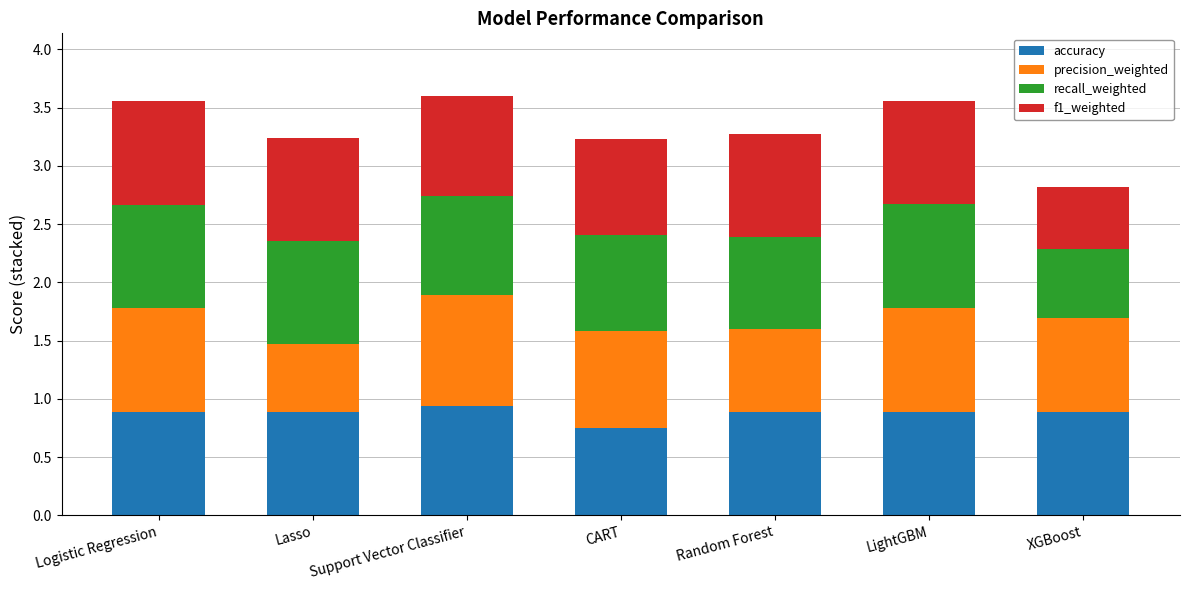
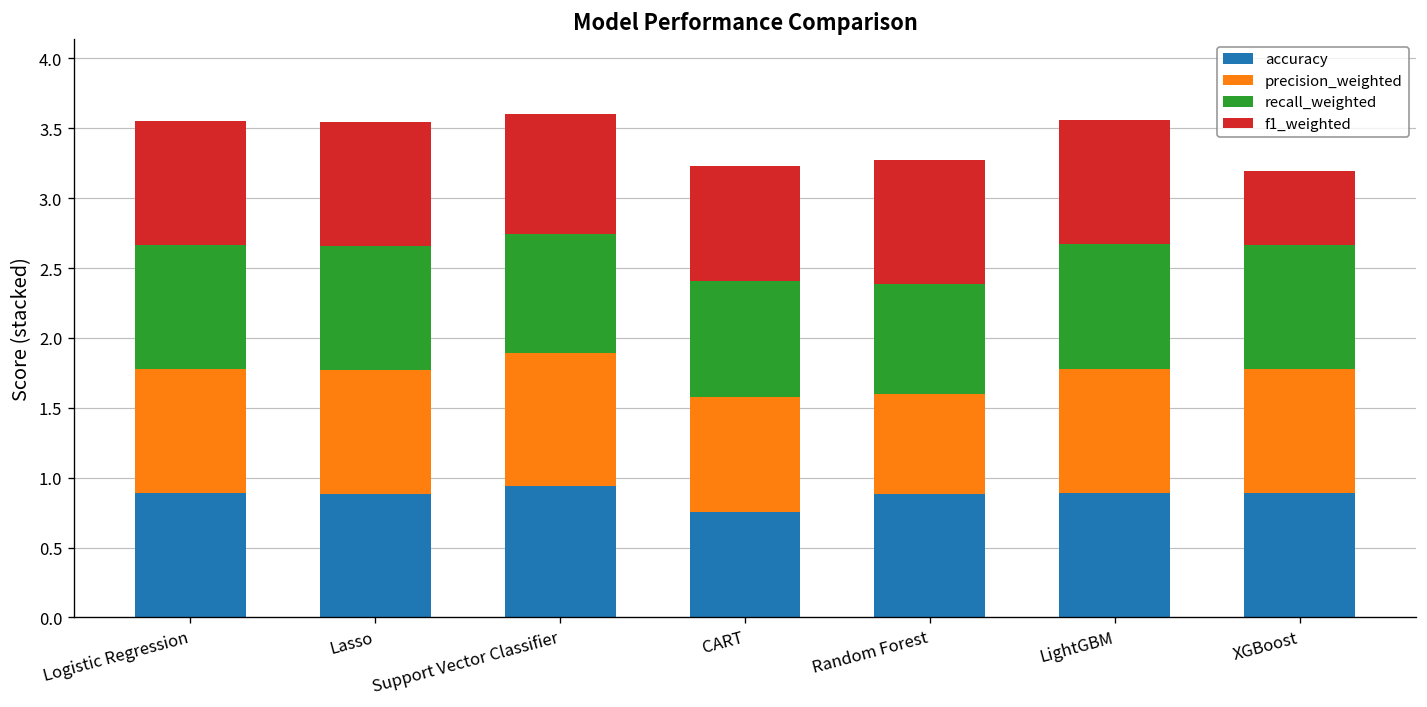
precision_weighted, Lasso: 0.59 -> 0.89
precision_weighted, XGBoost: 0.80 -> 0.89
recall_weighted, XGBoost: 0.60 -> 0.89
